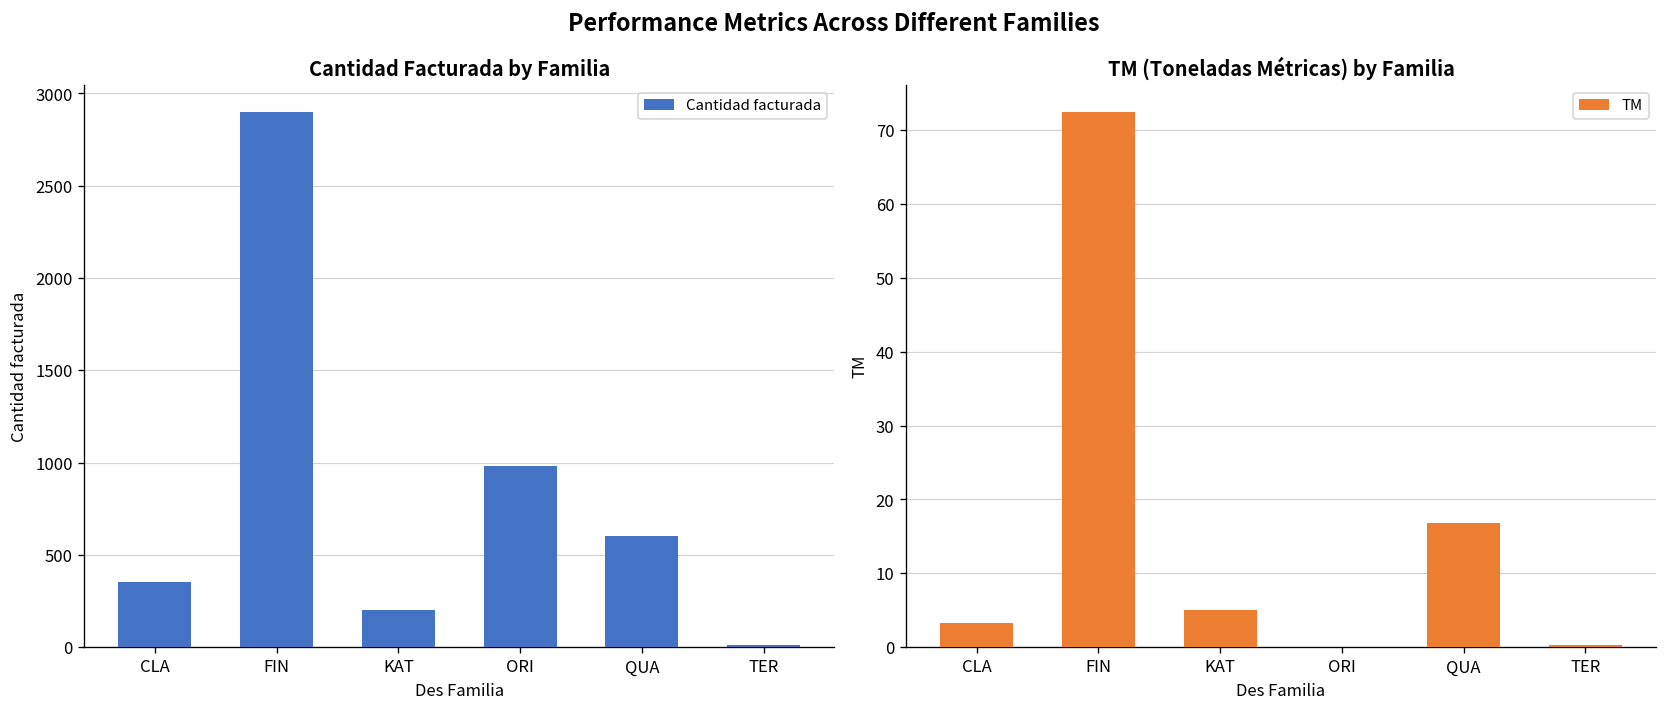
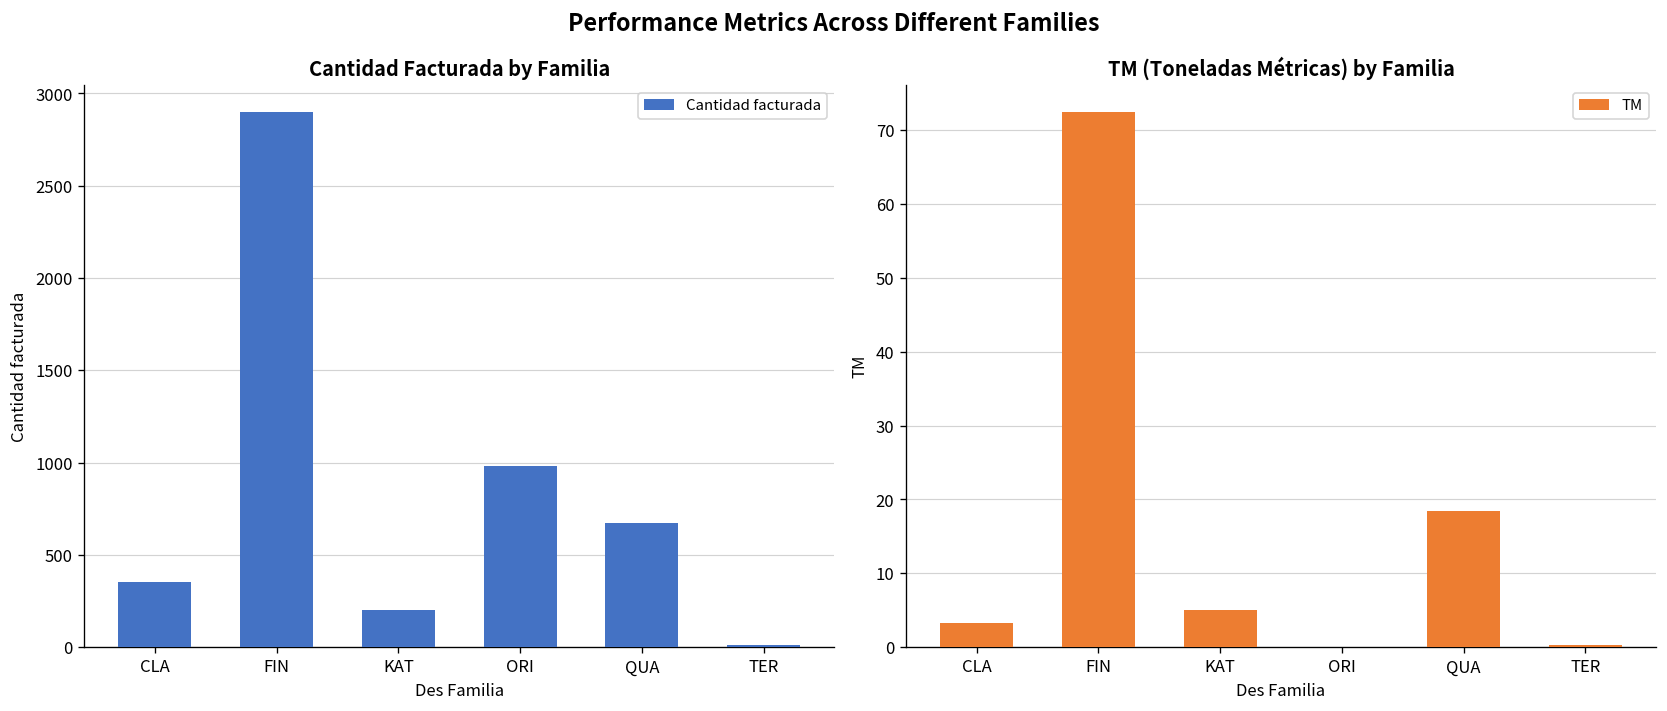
Cantidad Facturada by Familia, QUA: 600 -> 670
TM (Toneladas Métricas) by Familia, QUA: 17 -> 19
